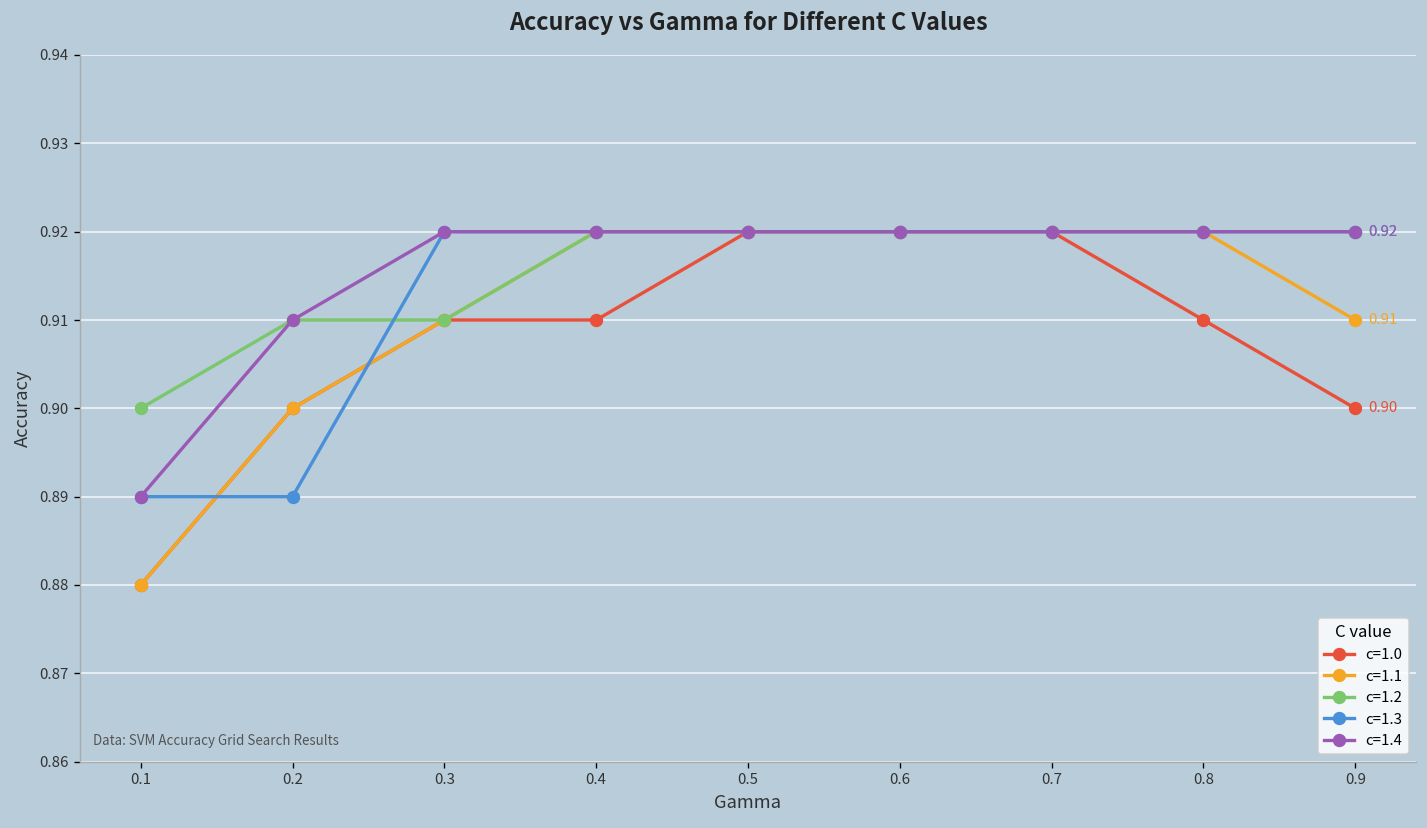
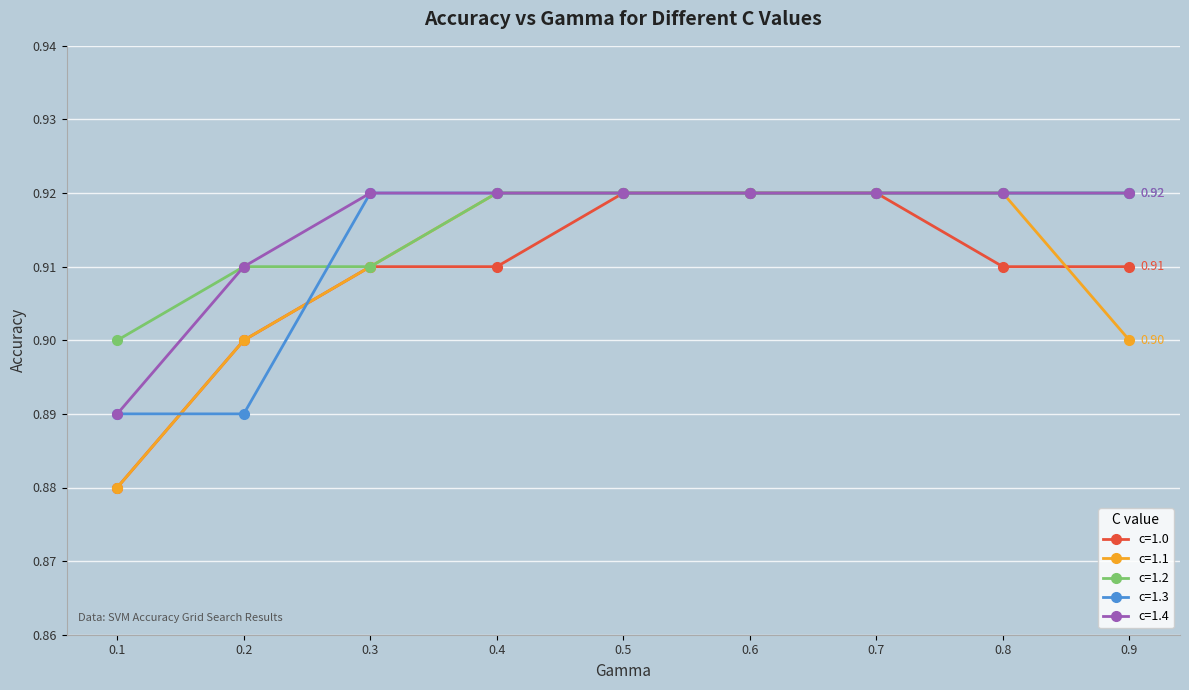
c=1.0, 0.9: 0.90 -> 0.91
c=1.1, 0.9: 0.91 -> 0.90
